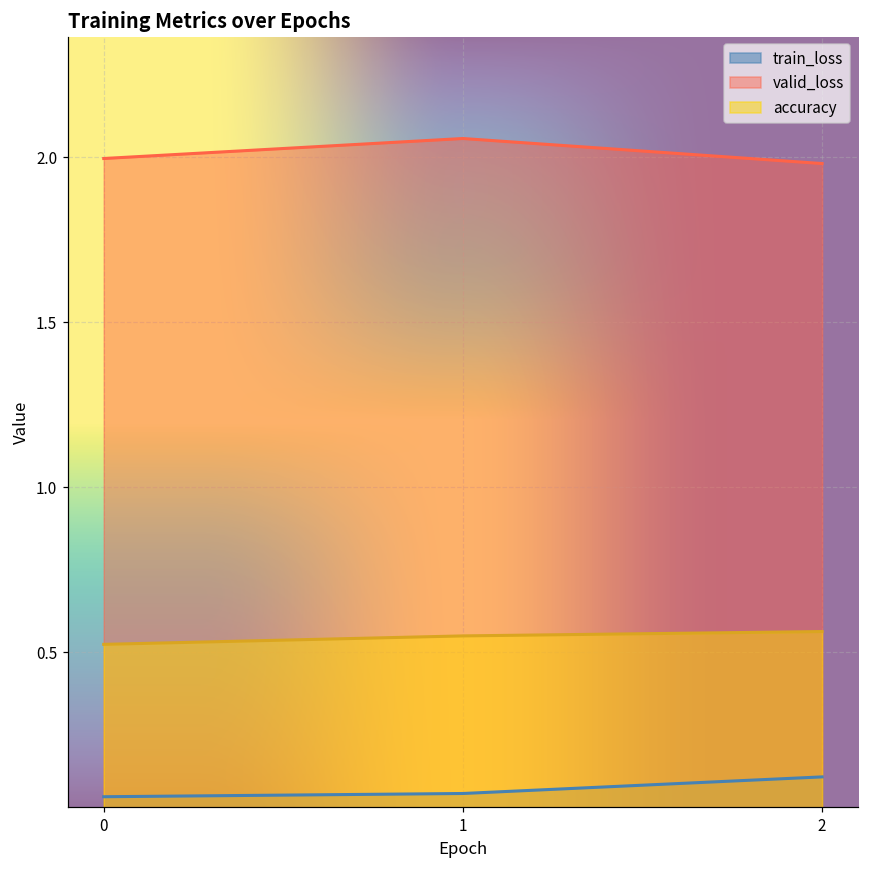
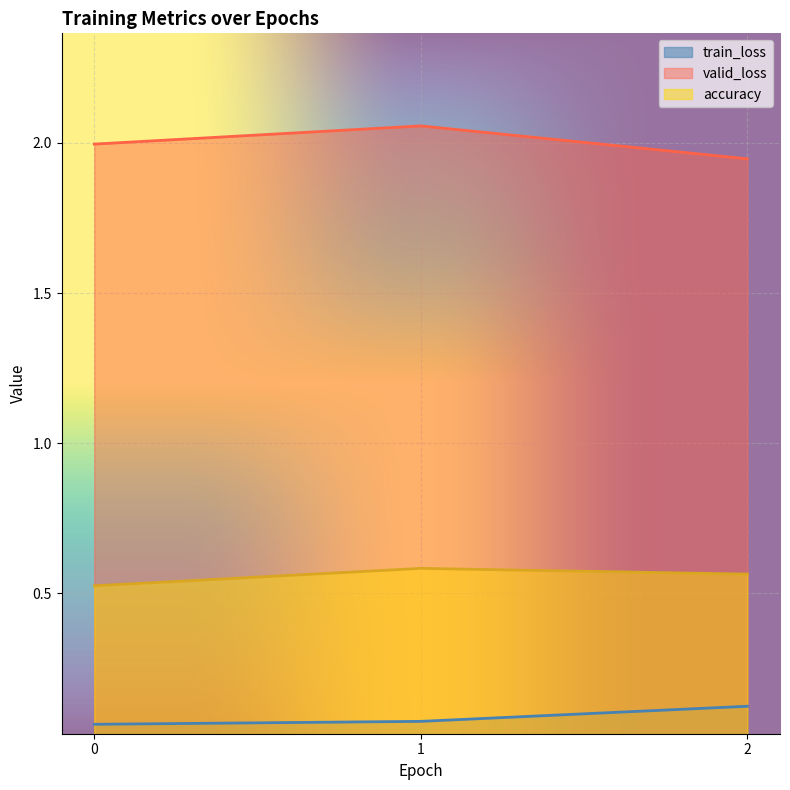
accuracy, 1: 0.55 -> 0.58
valid_loss, 2: 1.98 -> 1.95
